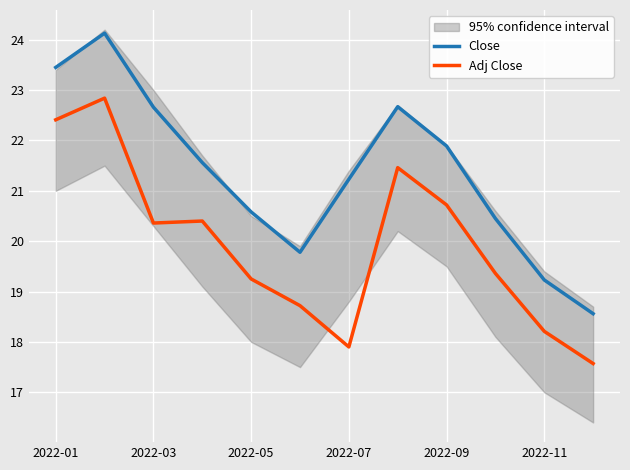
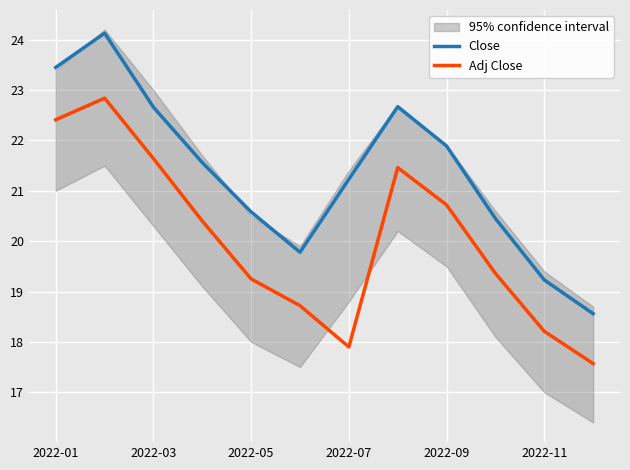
Adj Close, 2022-03: 20.4 -> 21.6
